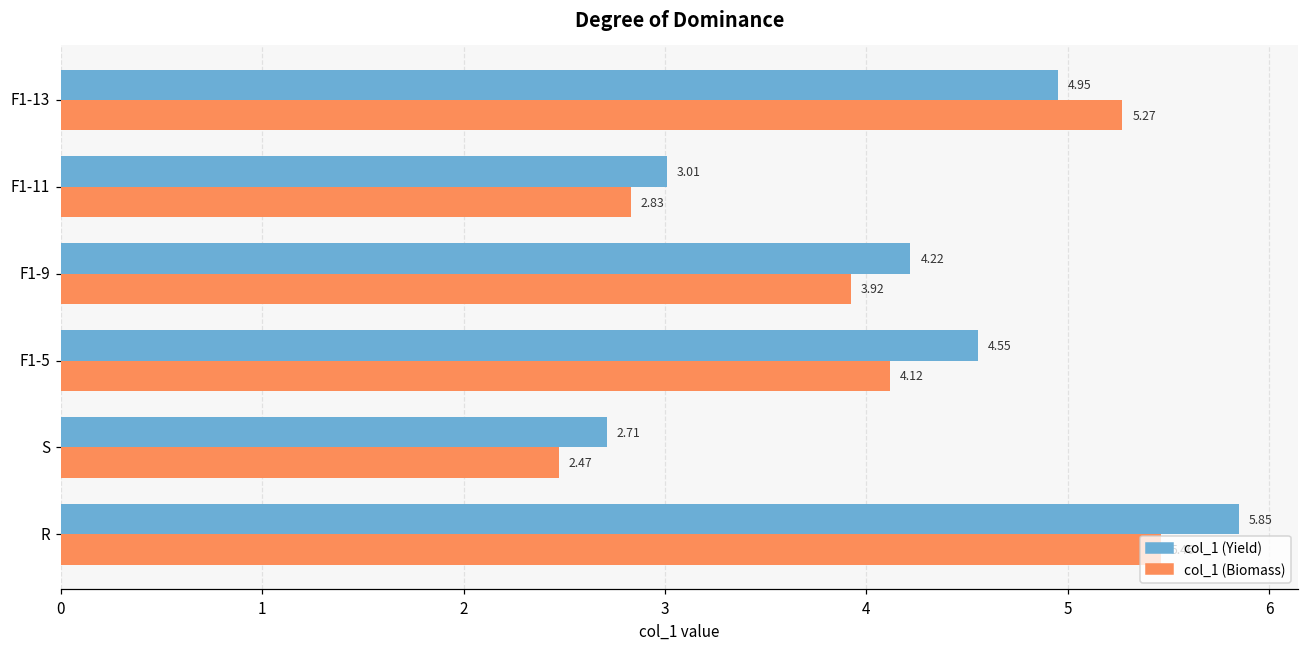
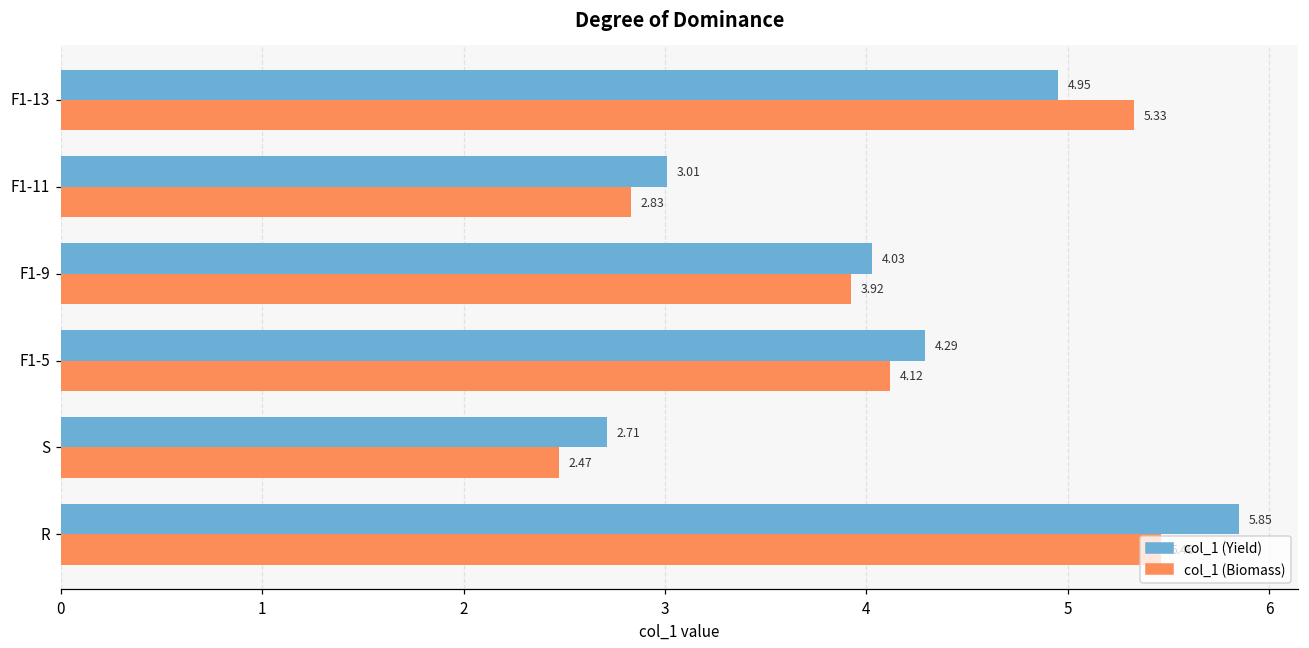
col_1 (Biomass), F1-13: 5.27 -> 5.33
col_1 (Yield), F1-9: 4.22 -> 4.03
col_1 (Yield), F1-5: 4.55 -> 4.29
